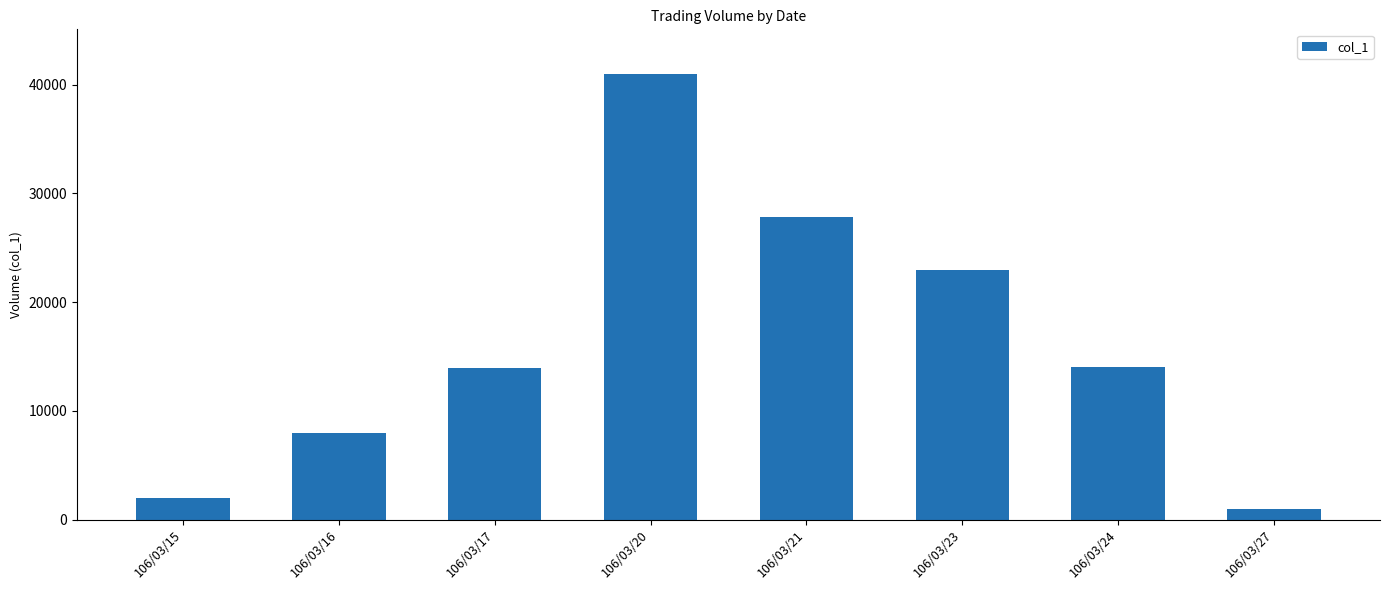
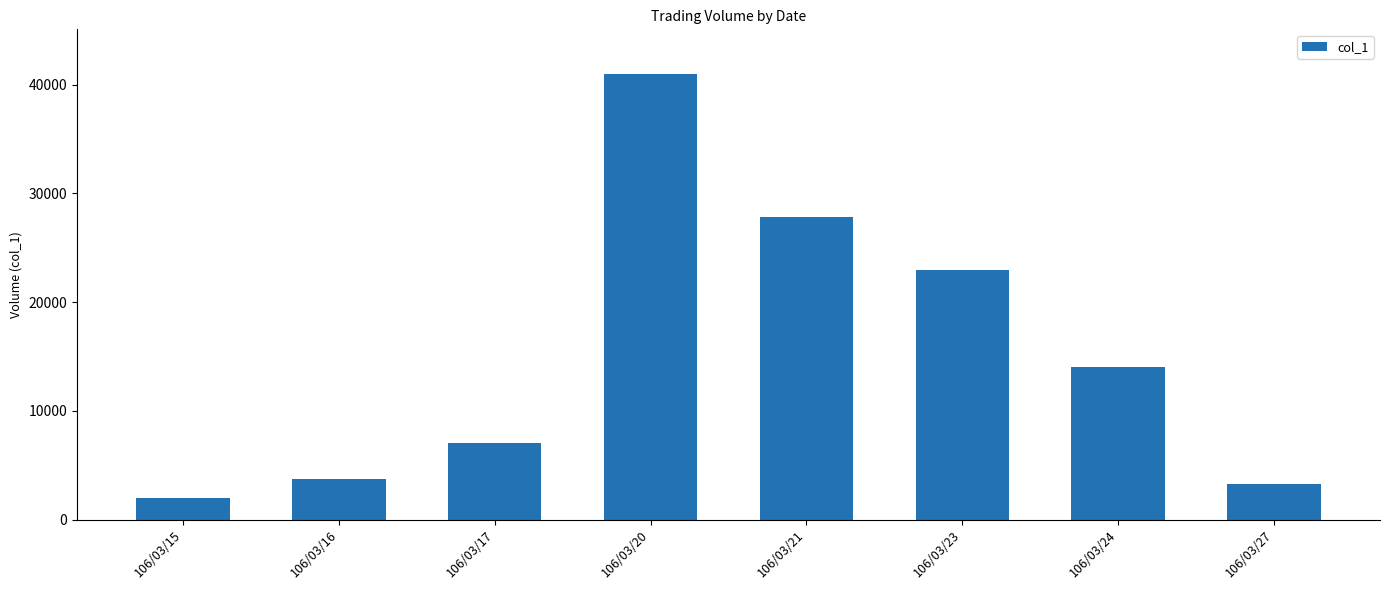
106/03/16: 8000 -> 3800
106/03/17: 13900 -> 7000
106/03/27: 1000 -> 3300
